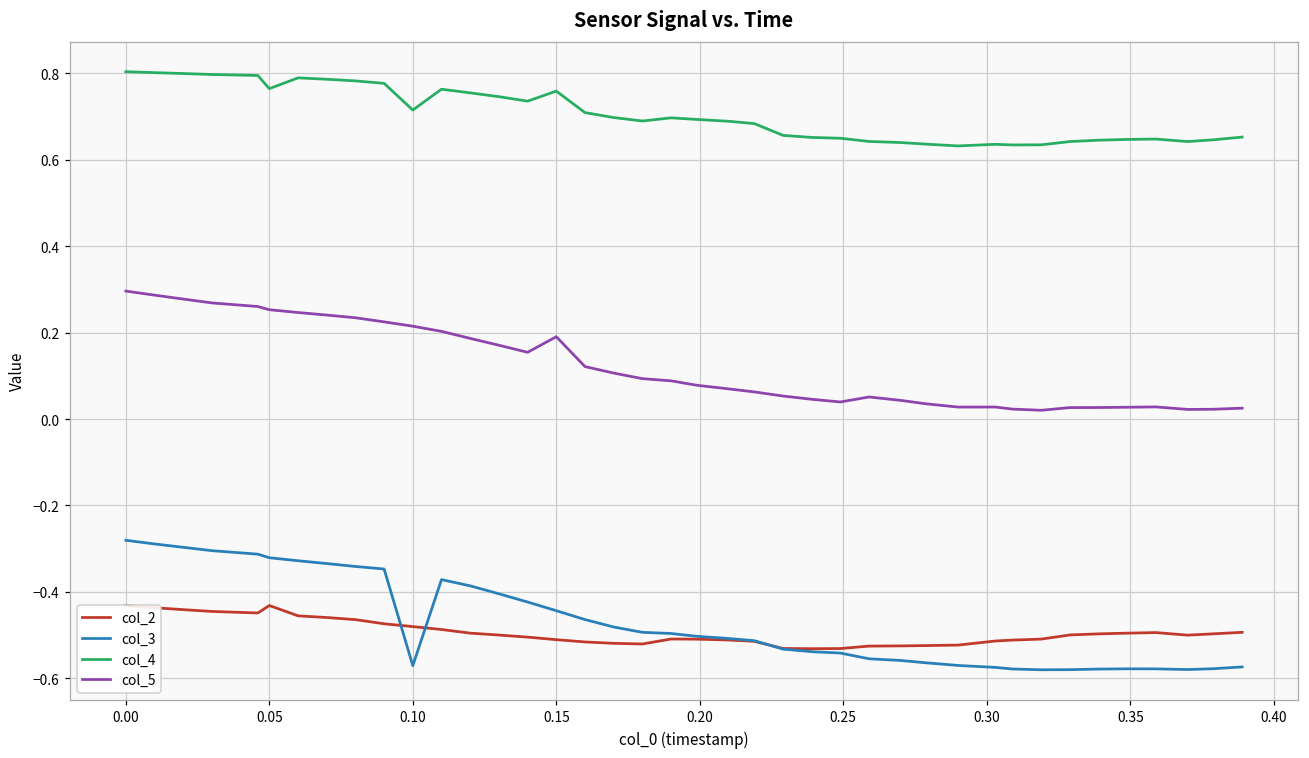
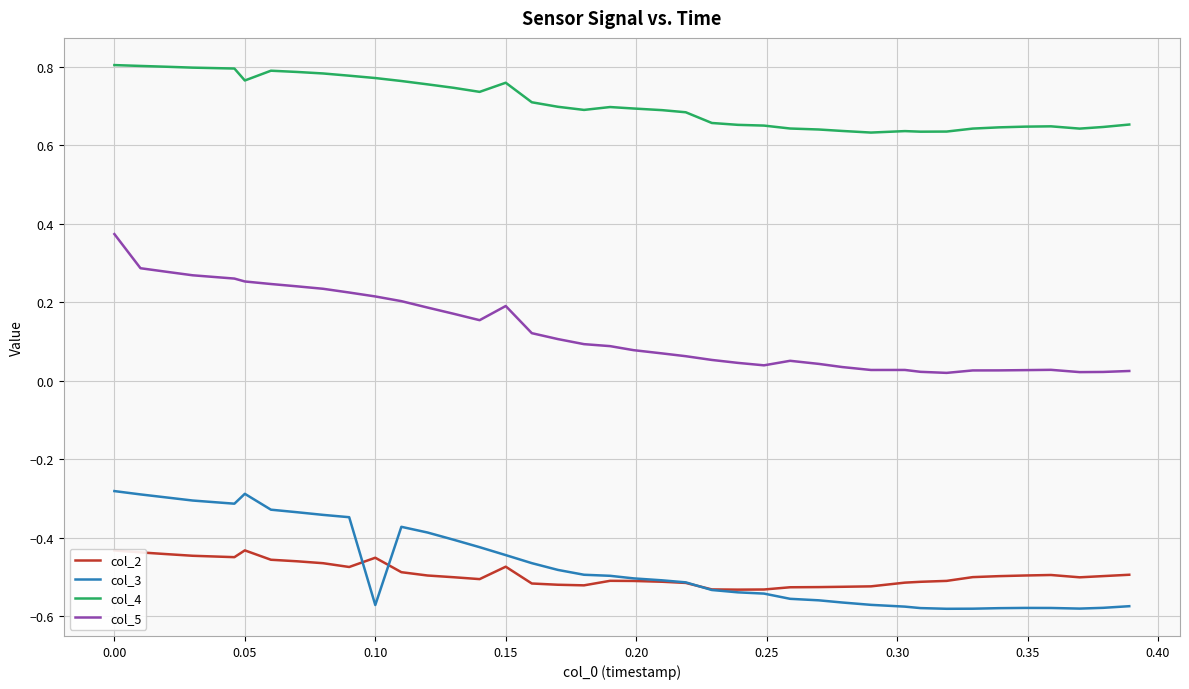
col_5, 0.00: 0.30 -> 0.37
col_3, 0.05: -0.32 -> -0.29
col_2, 0.10: -0.48 -> -0.45
col_4, 0.10: 0.72 -> 0.77
col_2, 0.15: -0.51 -> -0.47
